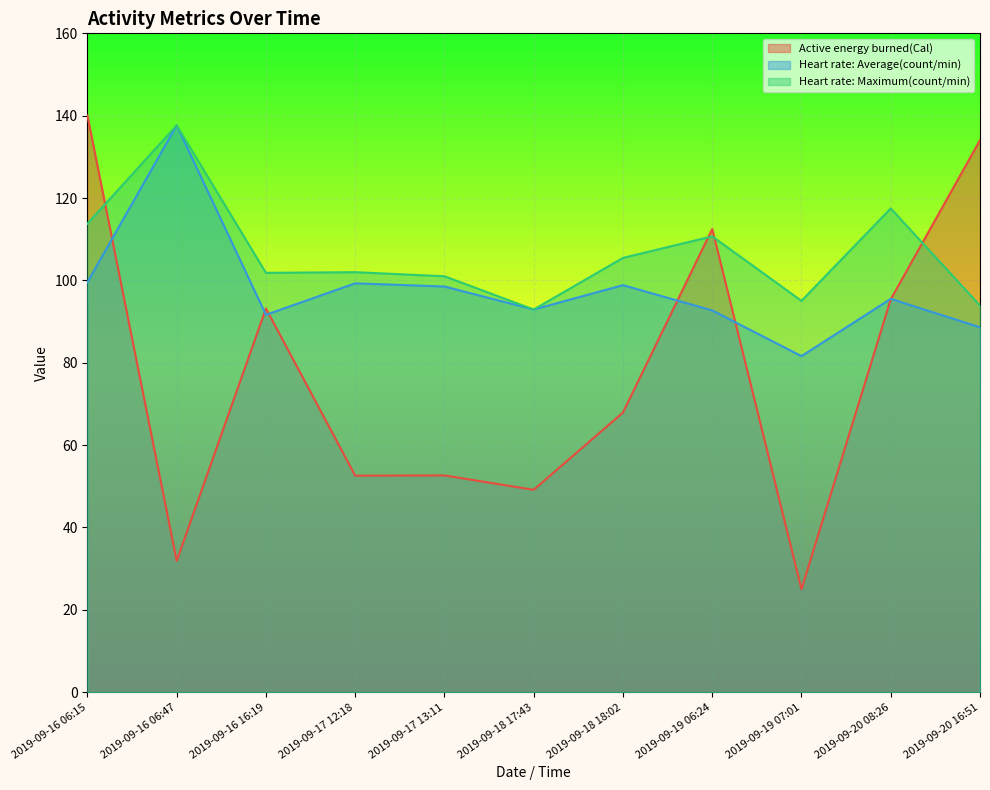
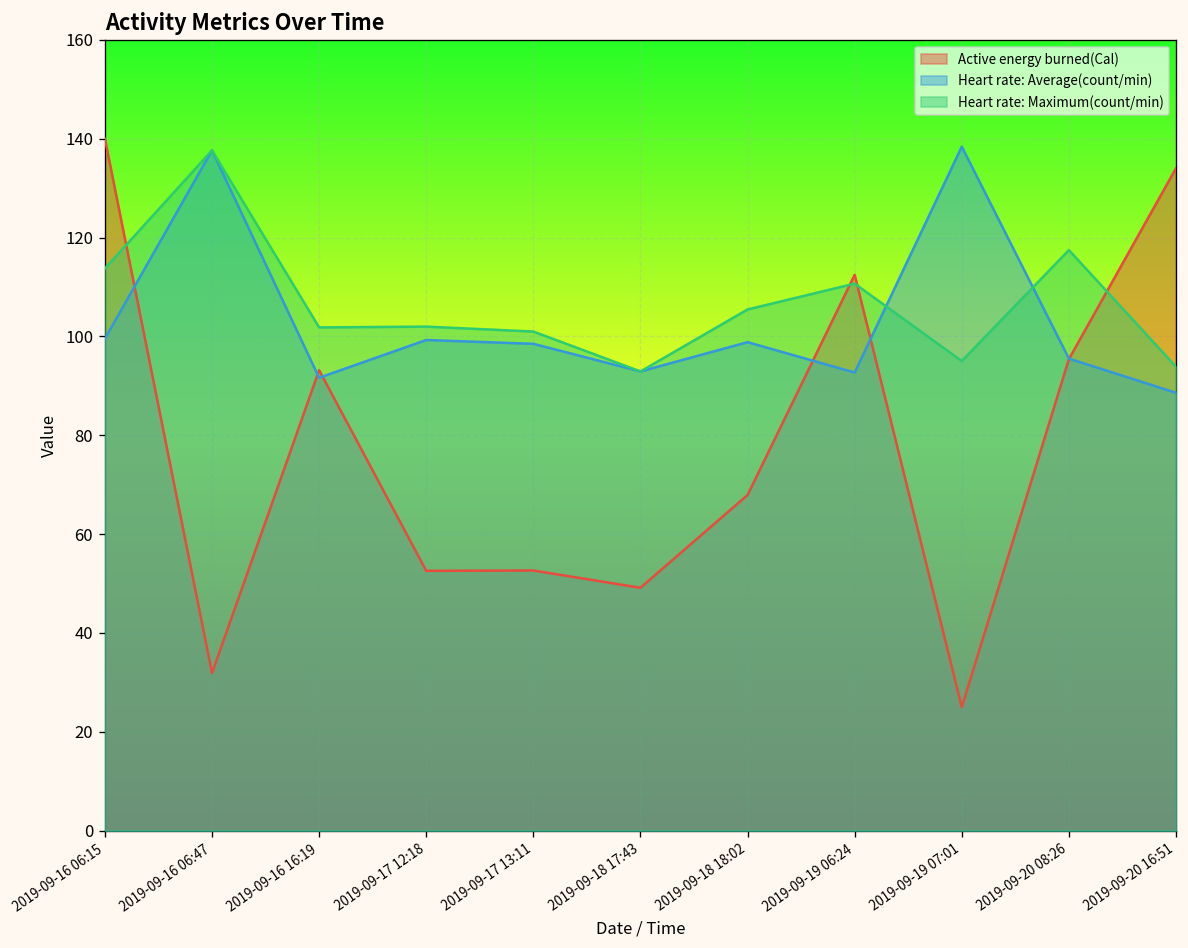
Heart rate: Average(count/min), 2019-09-19 07:01: 82 -> 138
